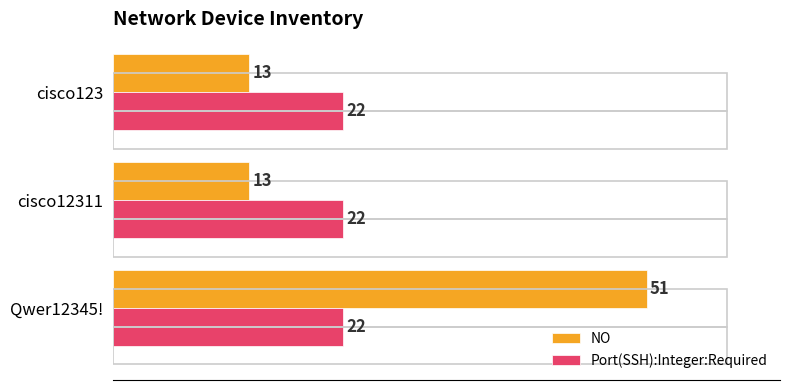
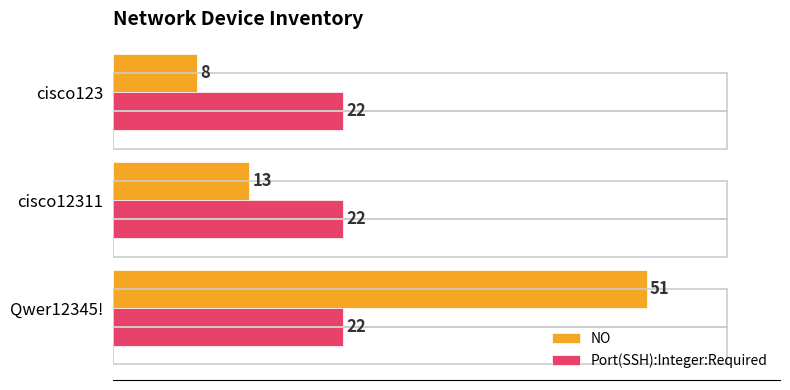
NO, cisco123: 13 -> 8
